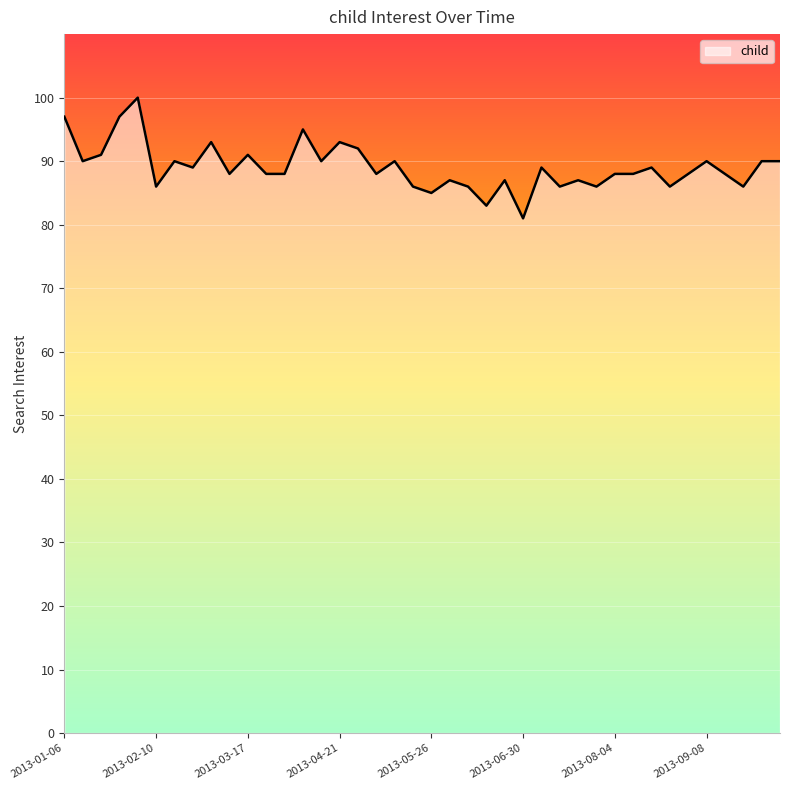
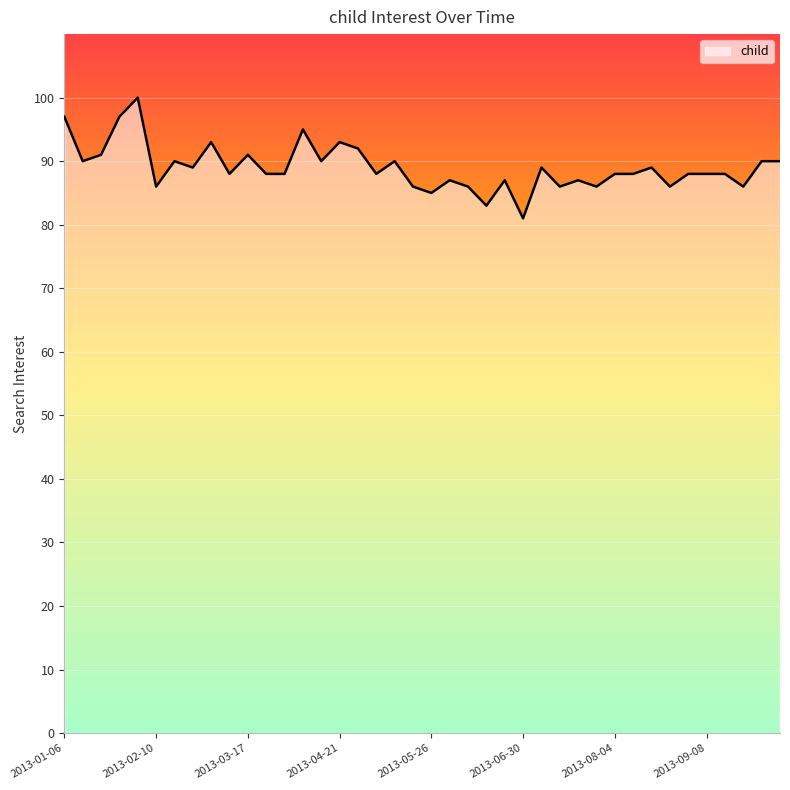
2013-09-08: 90 -> 88
